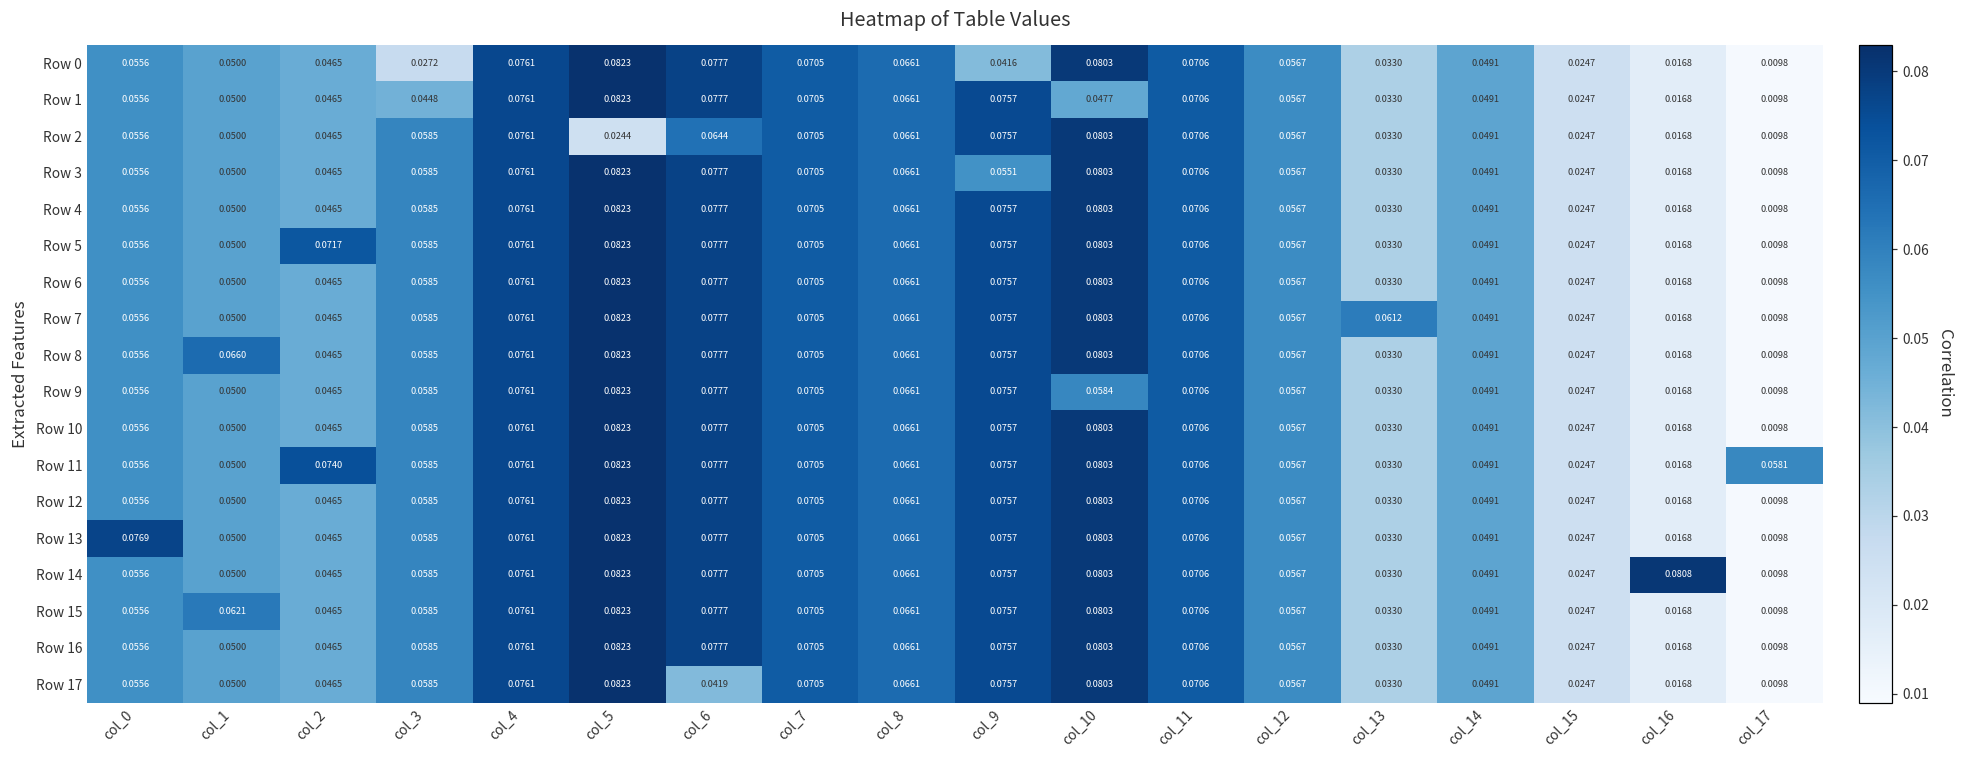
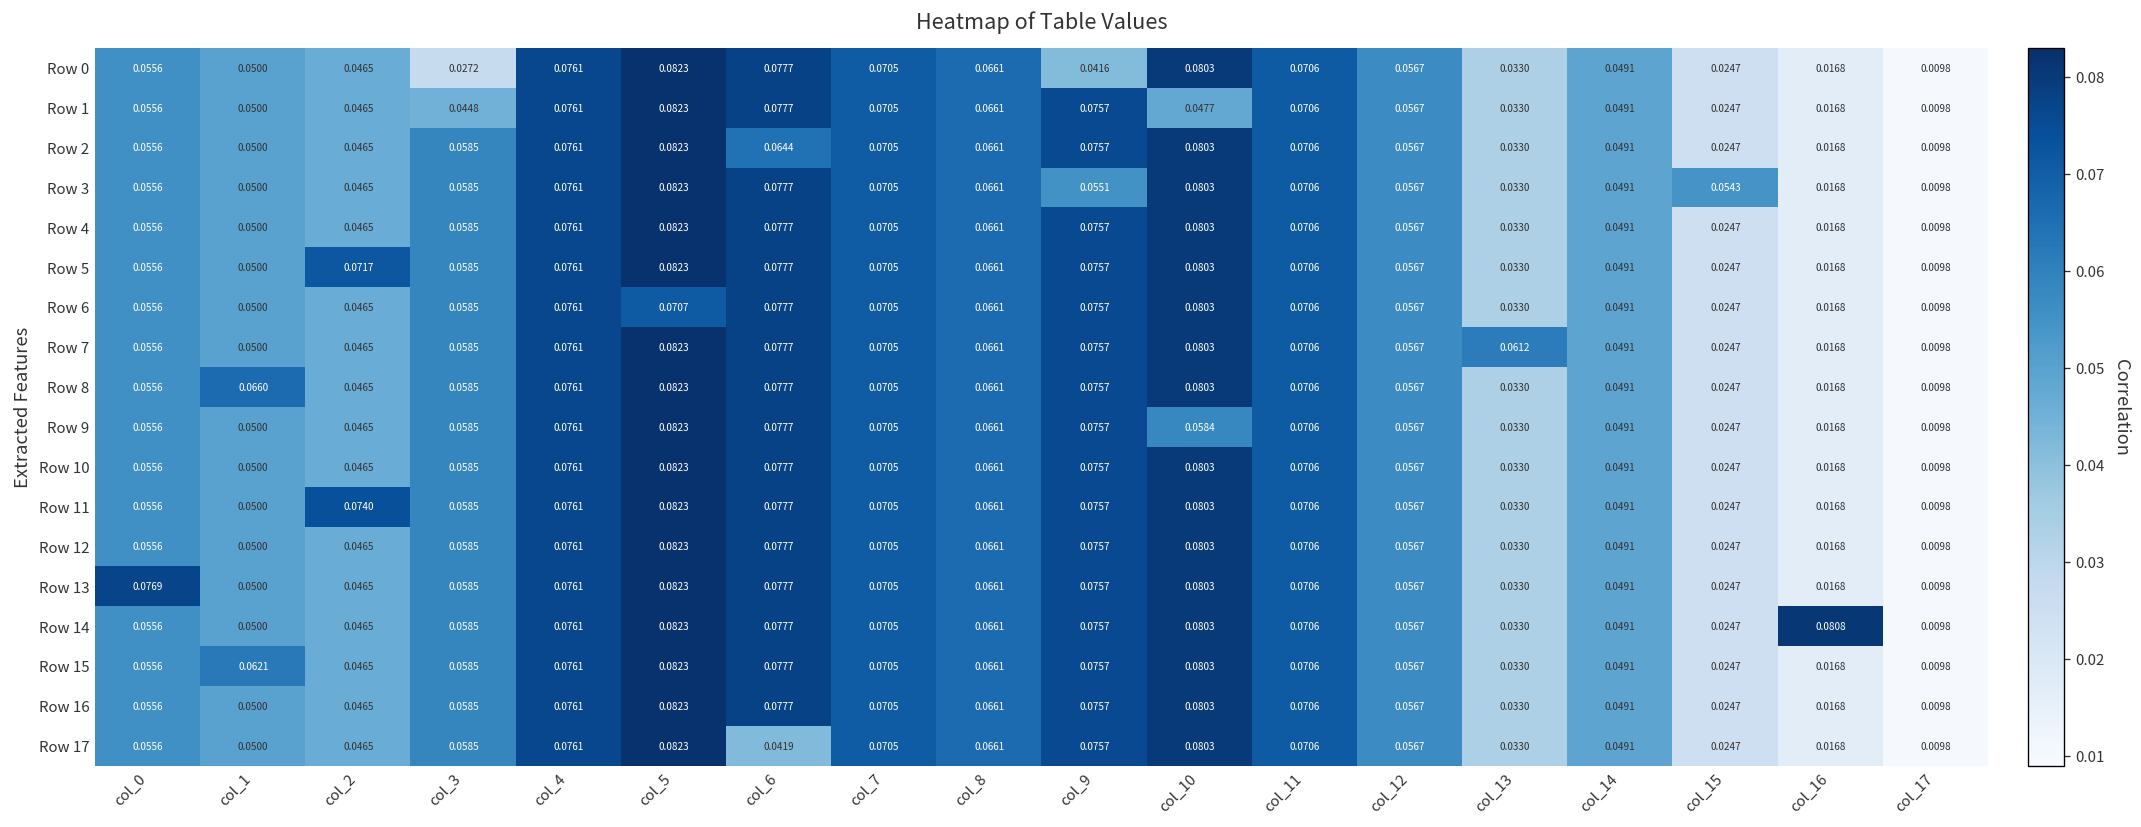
Row 2, col_5: 0.0244 -> 0.0823
Row 3, col_15: 0.0247 -> 0.0543
Row 6, col_5: 0.0823 -> 0.0707
Row 11, col_17: 0.0581 -> 0.0098
